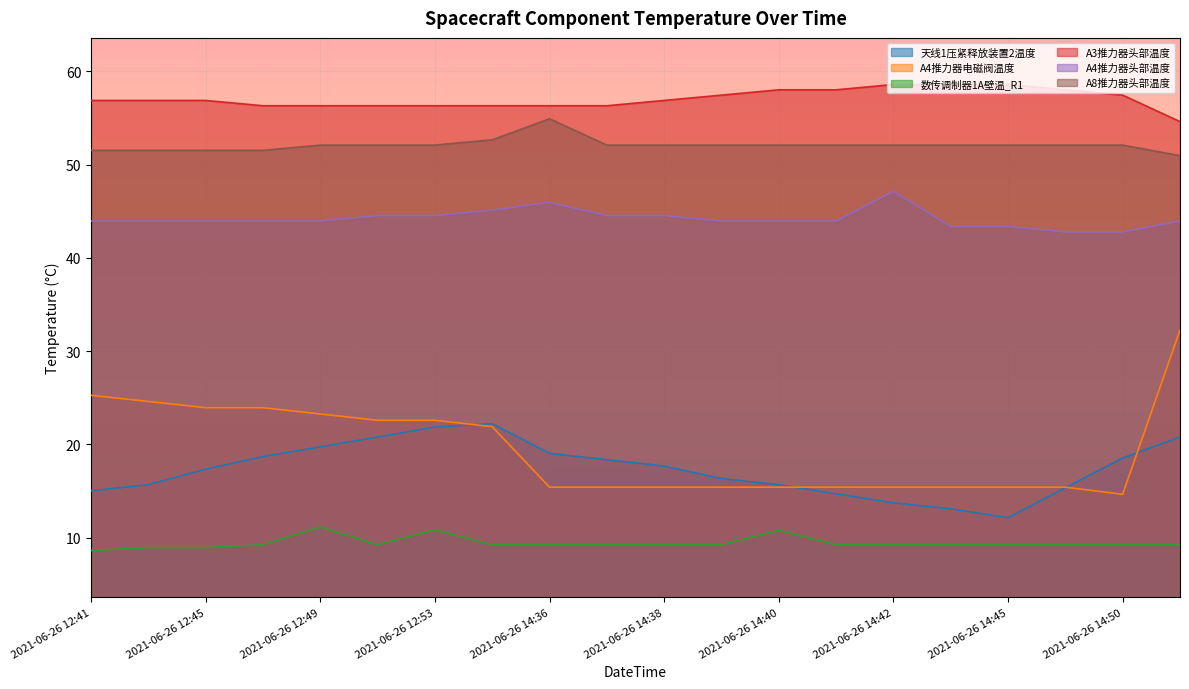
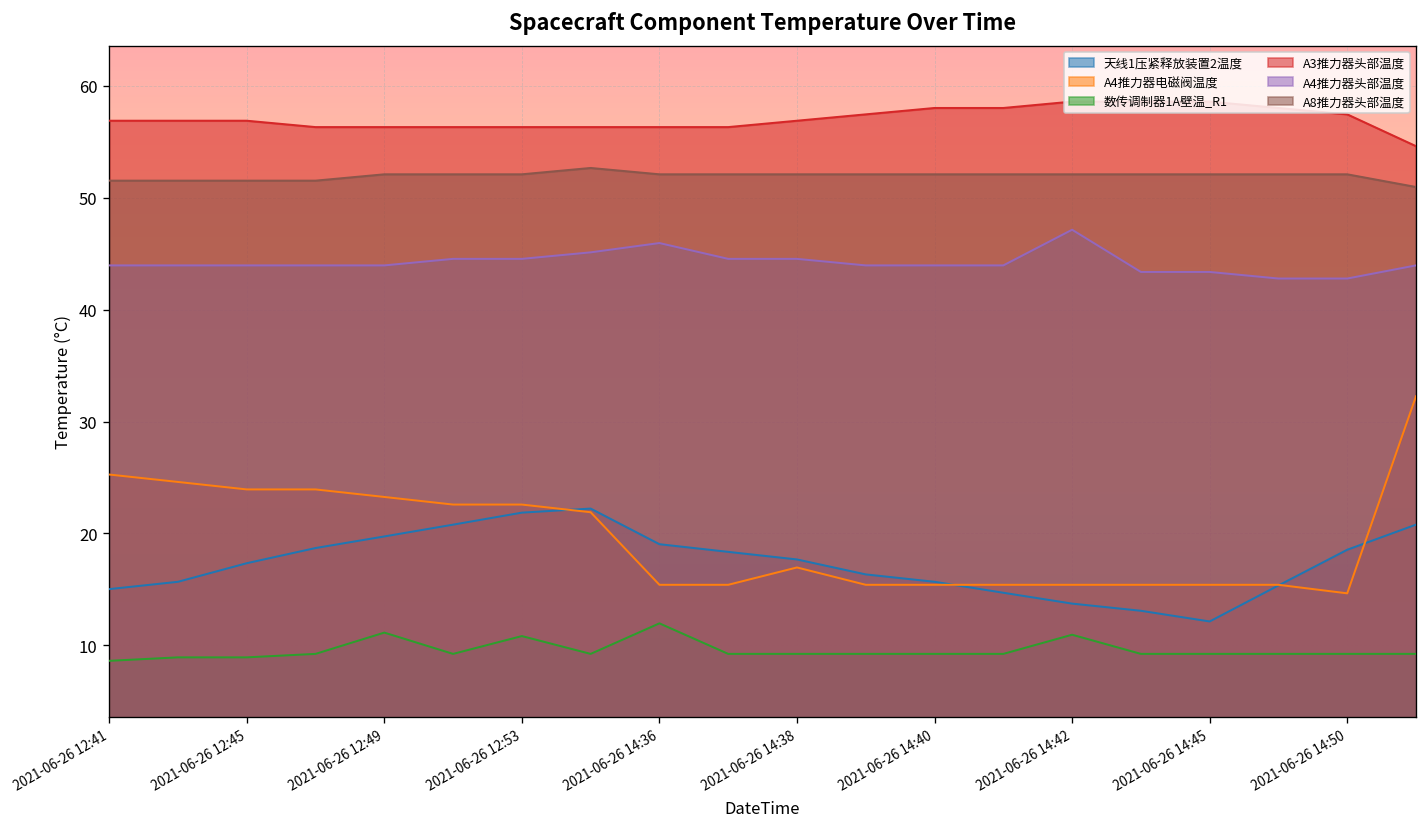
数传调制器1A壁温_R1, 2021-06-26 14:36: 9 -> 12
A8推力器头部温度, 2021-06-26 14:36: 55 -> 52
A4推力器电磁阀温度, 2021-06-26 14:38: 15 -> 17
数传调制器1A壁温_R1, 2021-06-26 14:40: 11 -> 9
数传调制器1A壁温_R1, 2021-06-26 14:42: 9 -> 11
